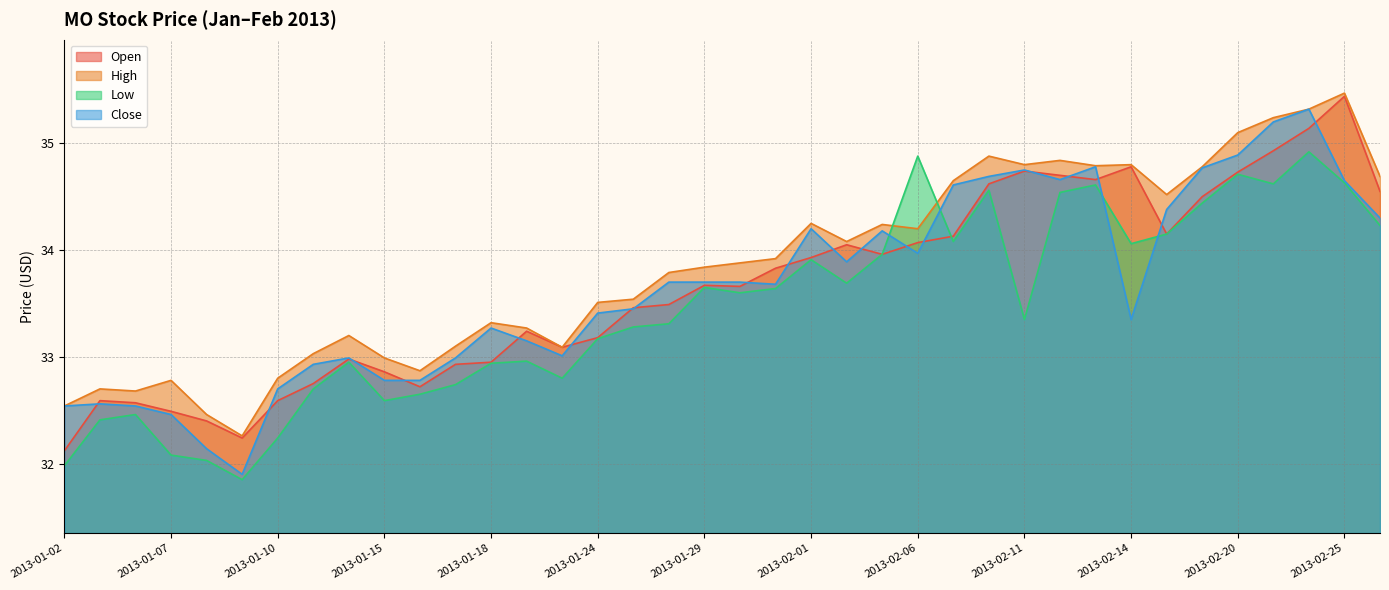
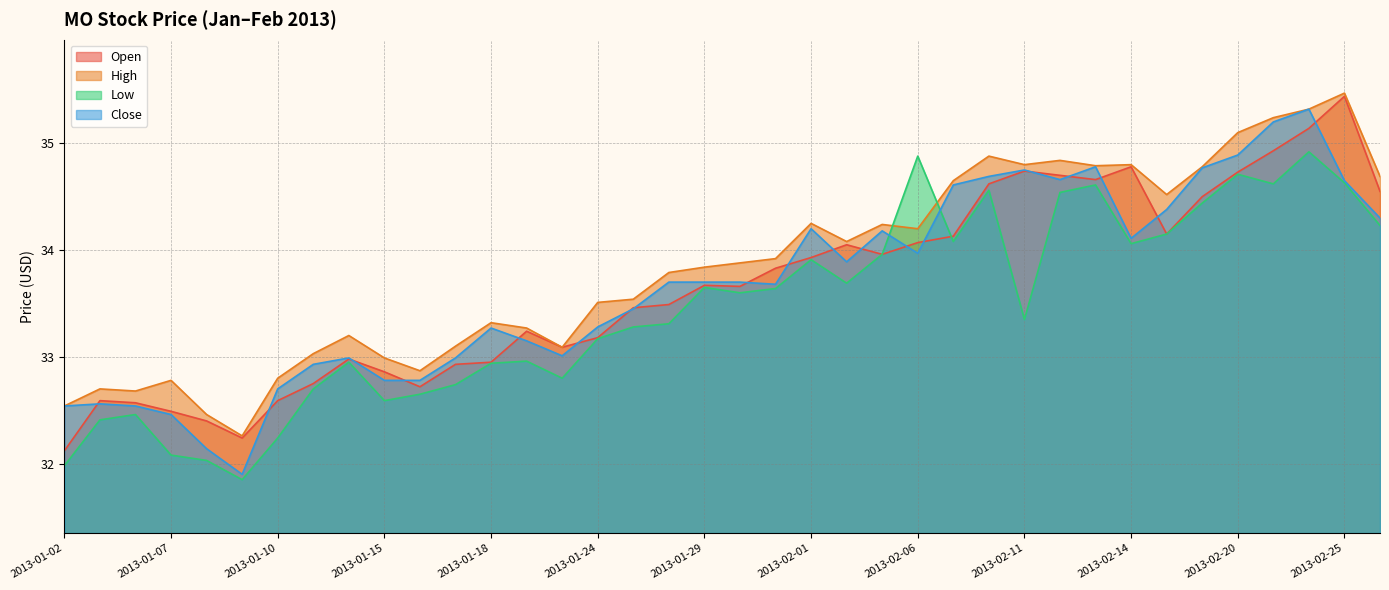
Close, 2013-01-24: 33.41 -> 33.28
Close, 2013-02-14: 33.35 -> 34.11
